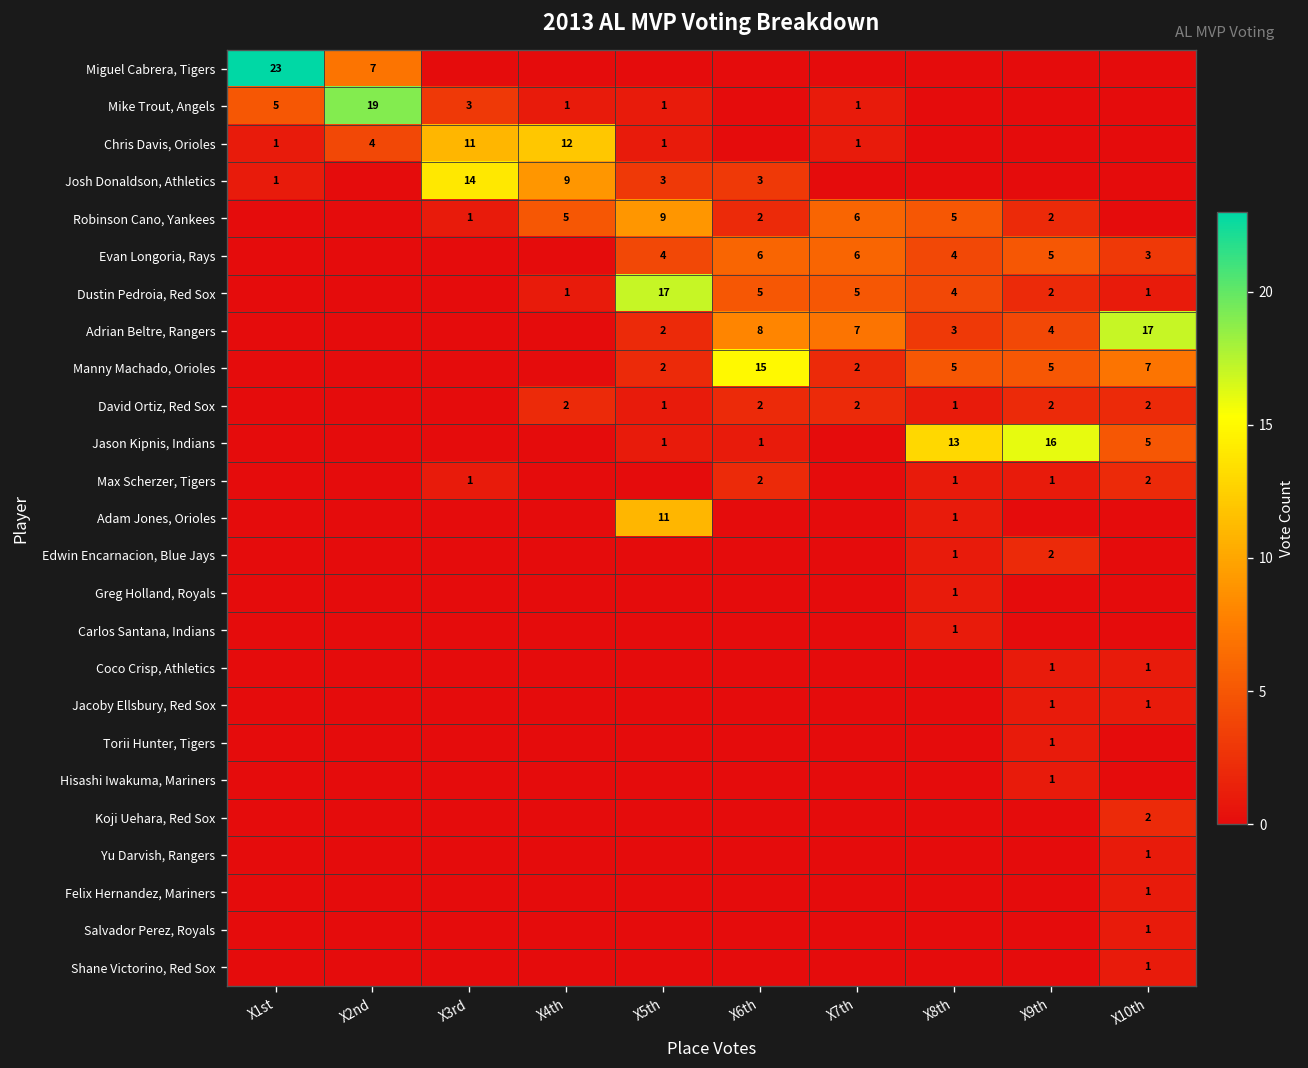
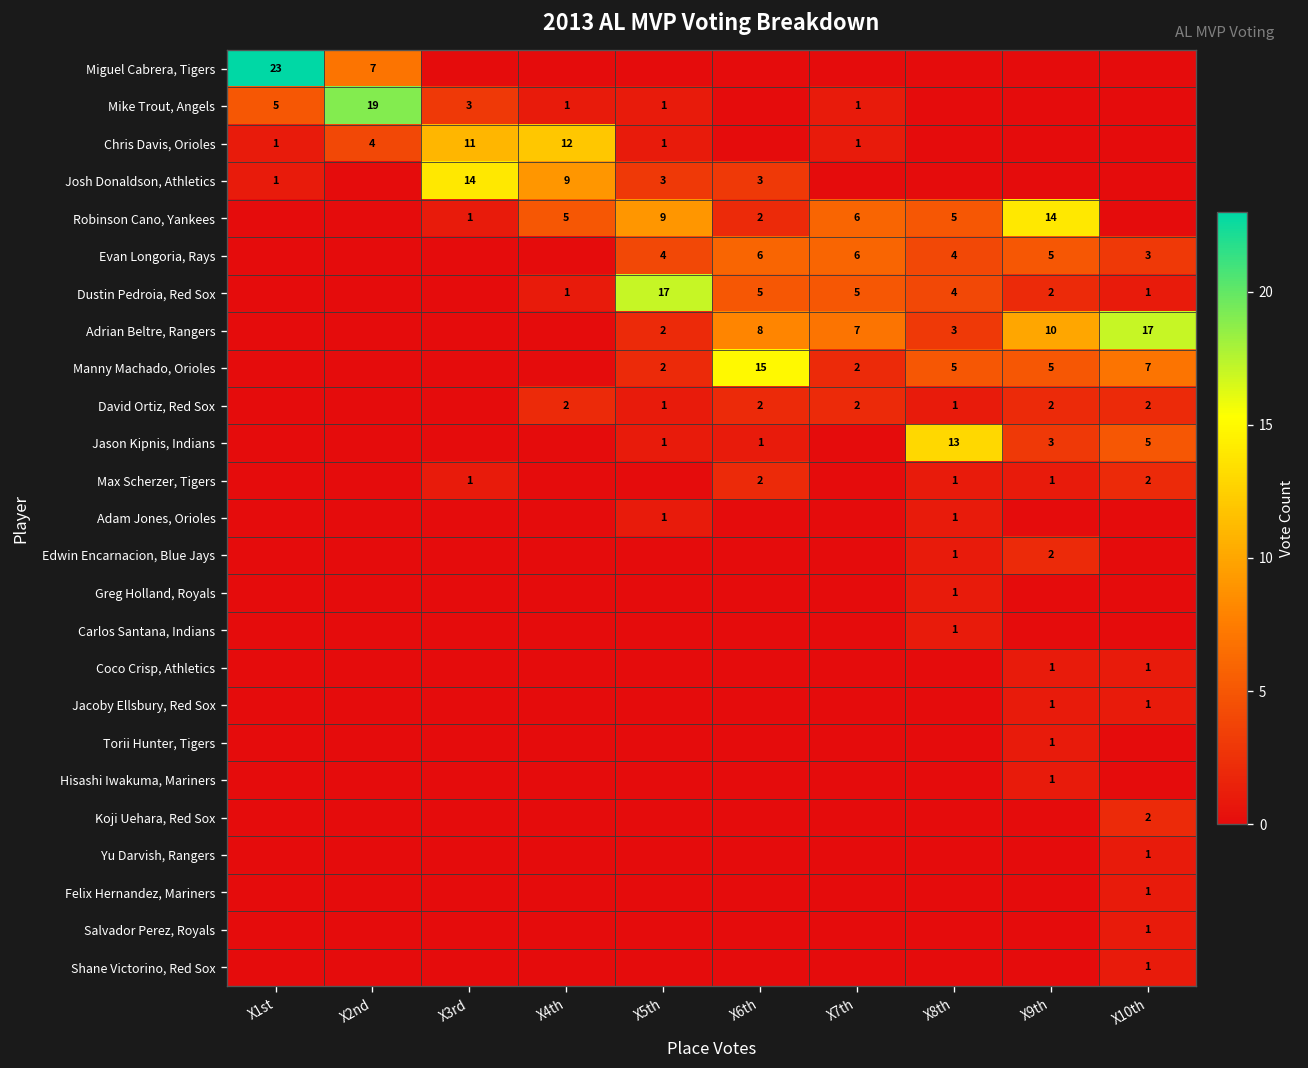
Robinson Cano, Yankees, X9th: 2 -> 14
Adrian Beltre, Rangers, X9th: 4 -> 10
Jason Kipnis, Indians, X9th: 16 -> 3
Adam Jones, Orioles, X5th: 11 -> 1
